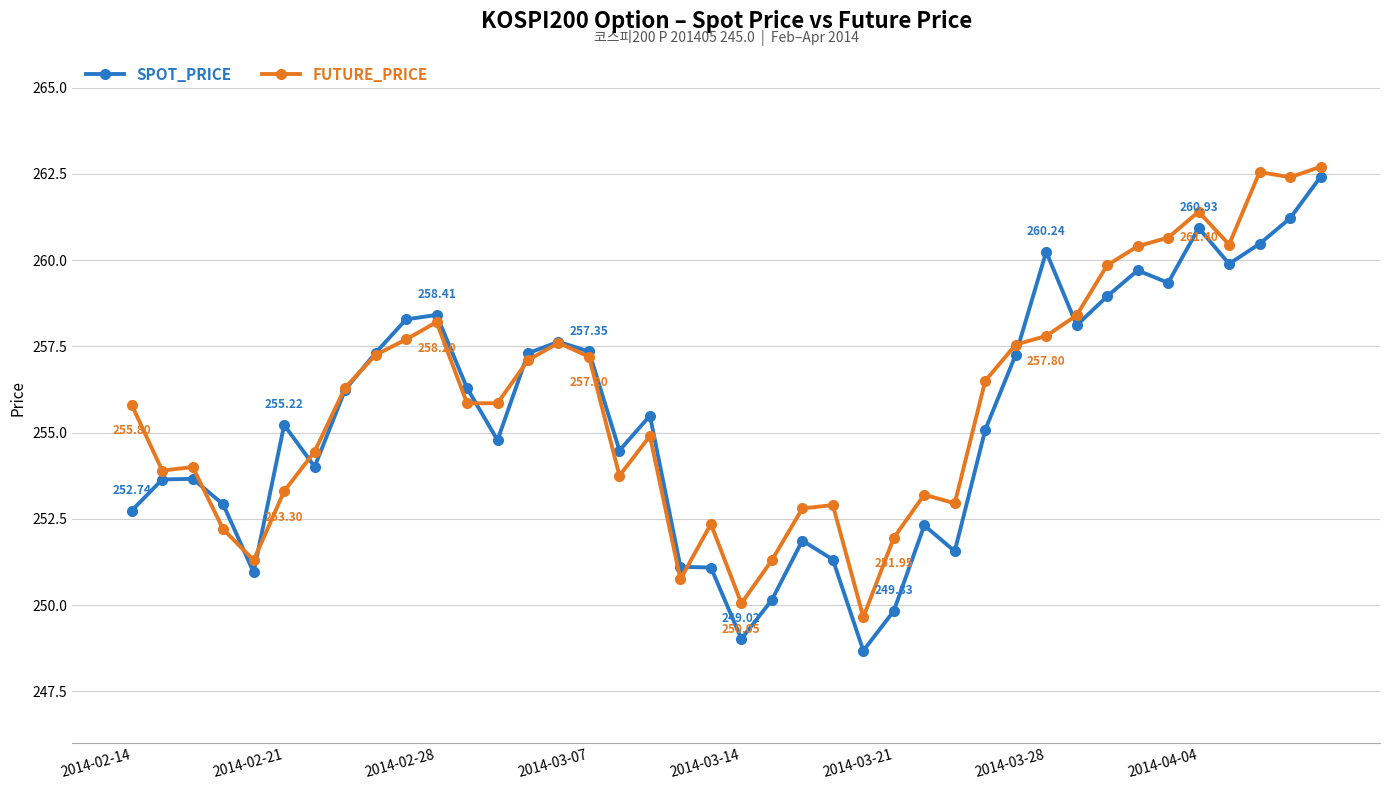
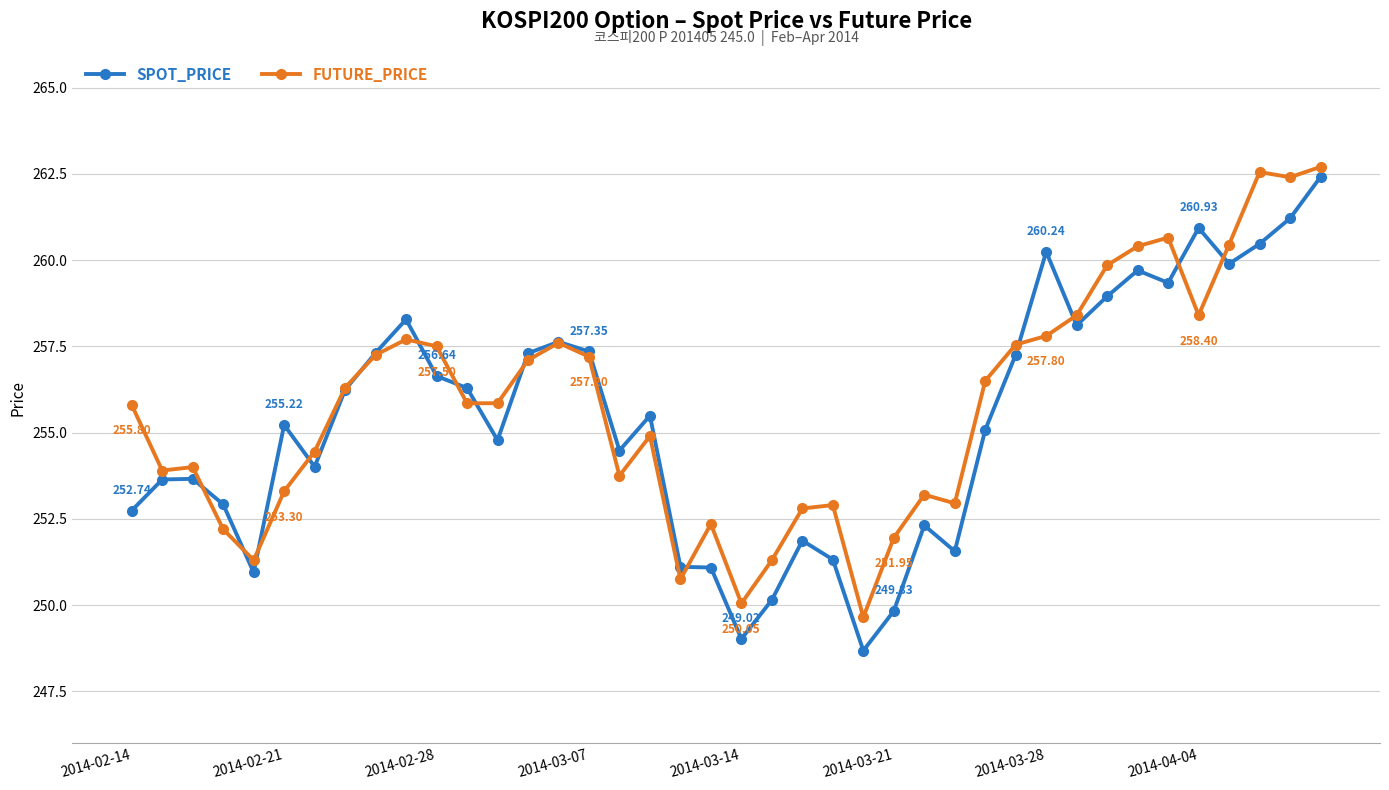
SPOT_PRICE, 2014-02-28: 258.41 -> 256.64
FUTURE_PRICE, 2014-02-28: 258.20 -> 257.50
FUTURE_PRICE, 2014-04-04: 261.40 -> 258.40
